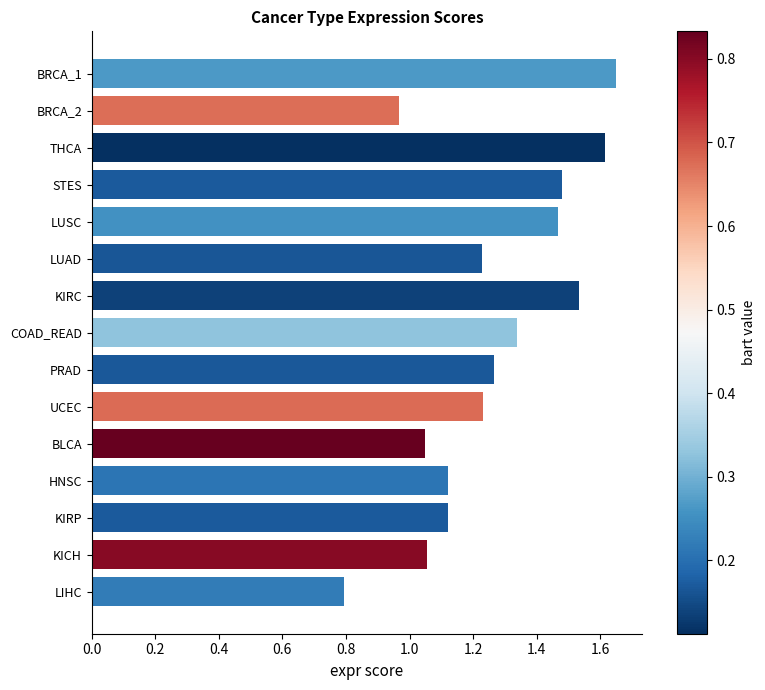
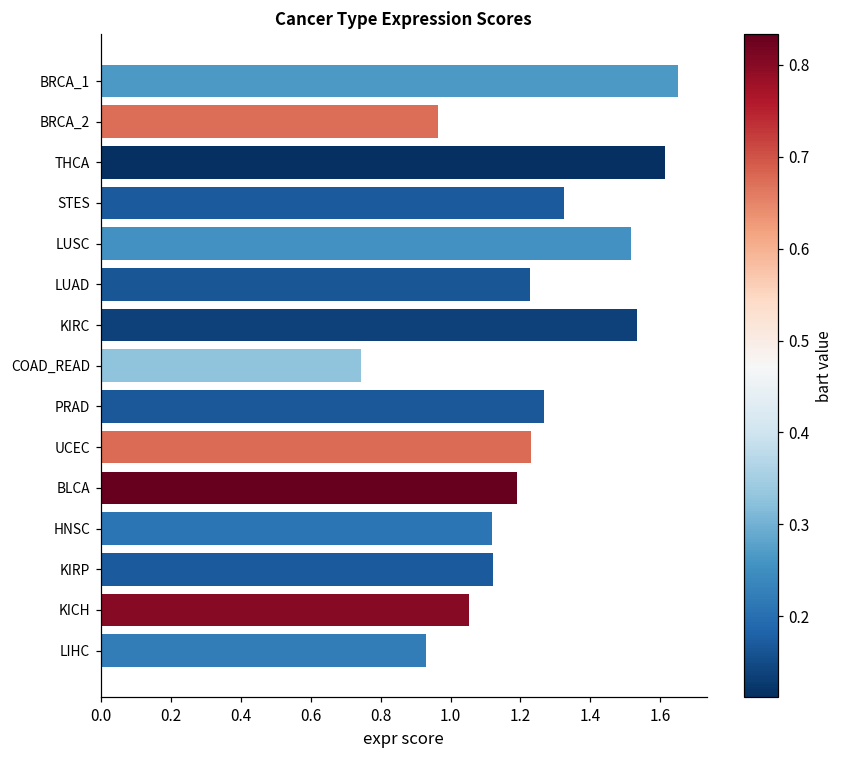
STES: 1.48 -> 1.32
LUSC: 1.47 -> 1.52
COAD_READ: 1.34 -> 0.74
BLCA: 1.05 -> 1.19
LIHC: 0.79 -> 0.93
